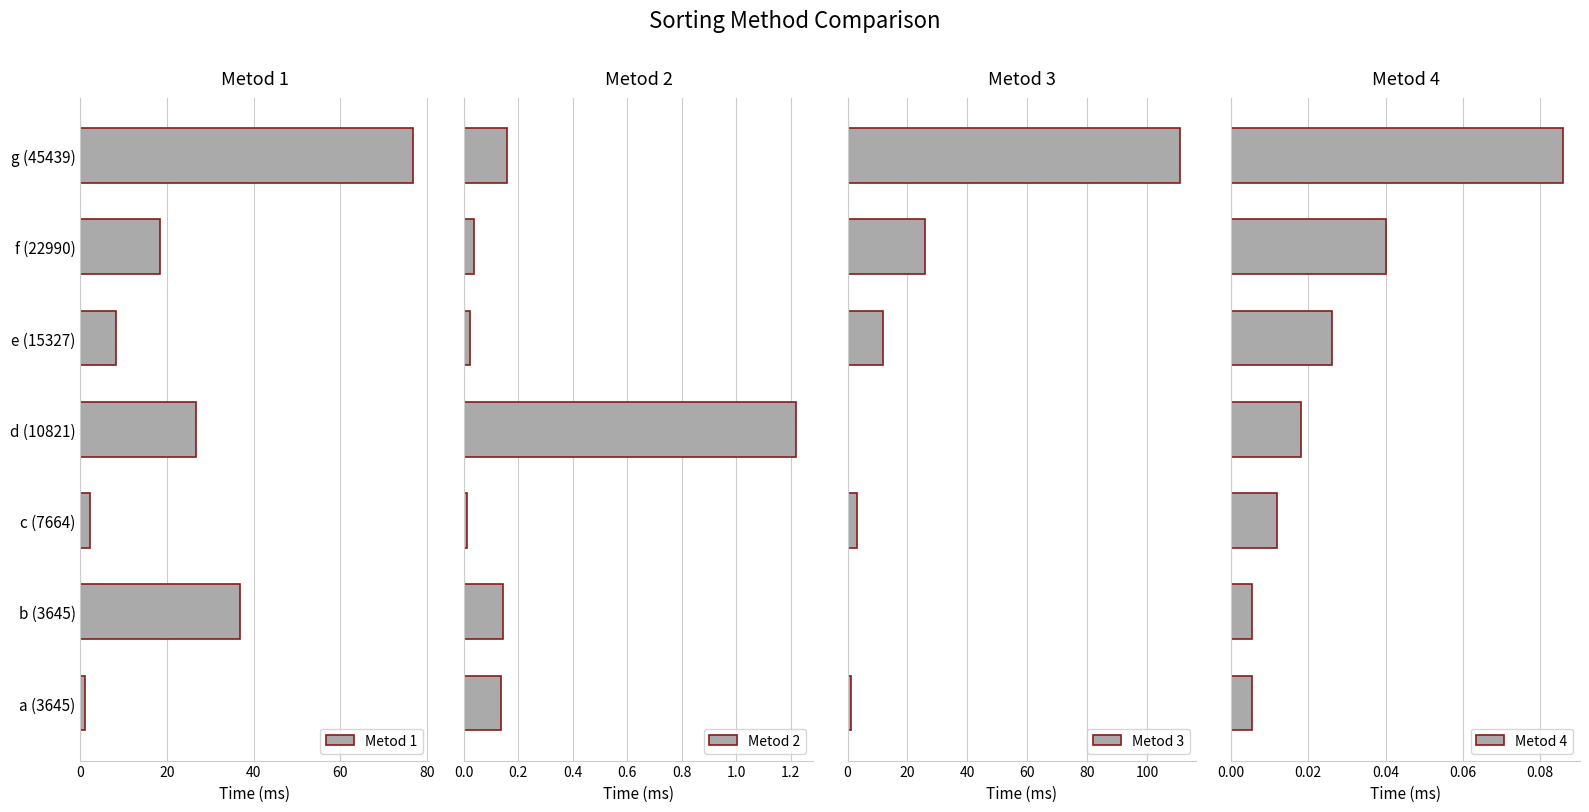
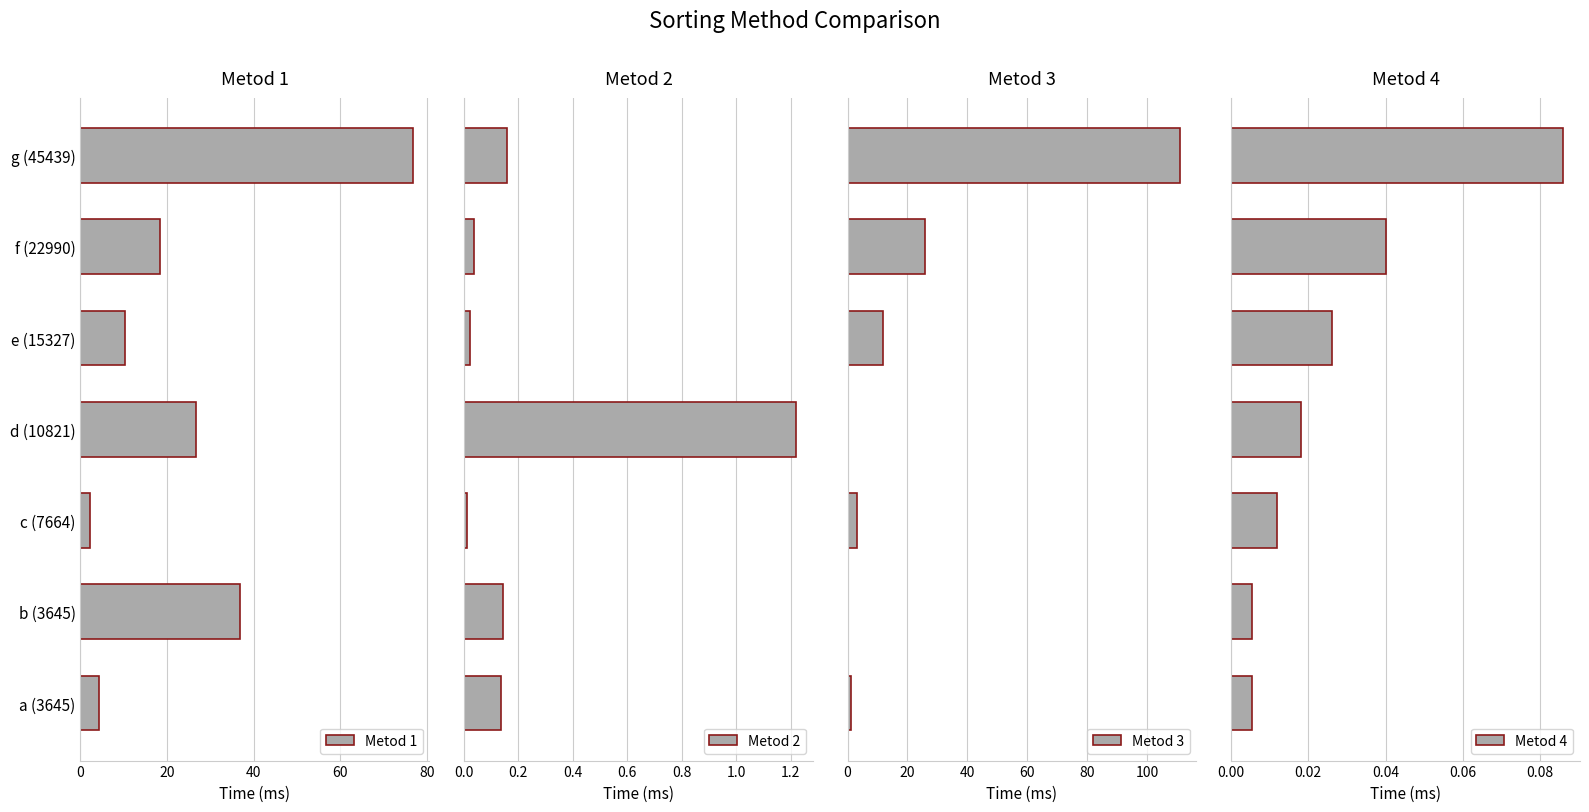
Metod 1, e (15327): 8 -> 10
Metod 1, a (3645): 1 -> 4
